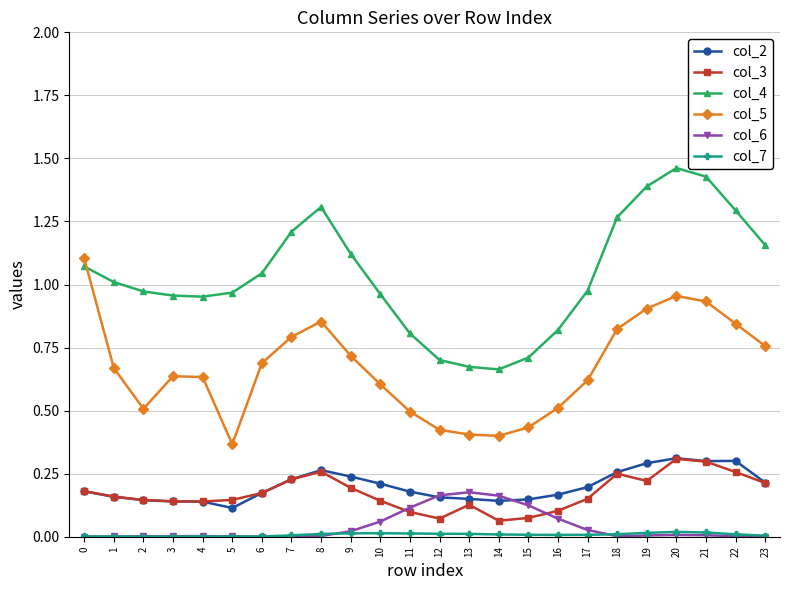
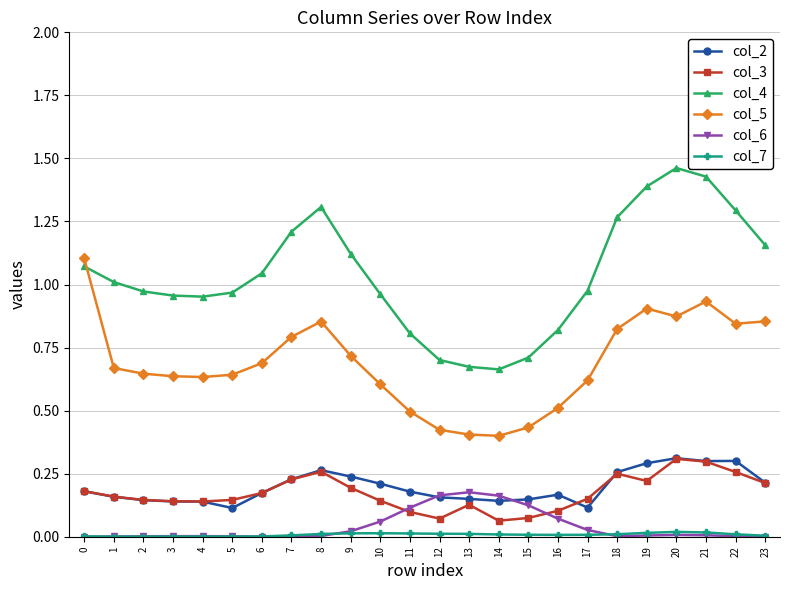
col_5, 2: 0.51 -> 0.65
col_5, 5: 0.37 -> 0.64
col_2, 17: 0.20 -> 0.12
col_5, 20: 0.95 -> 0.87
col_5, 23: 0.76 -> 0.85
